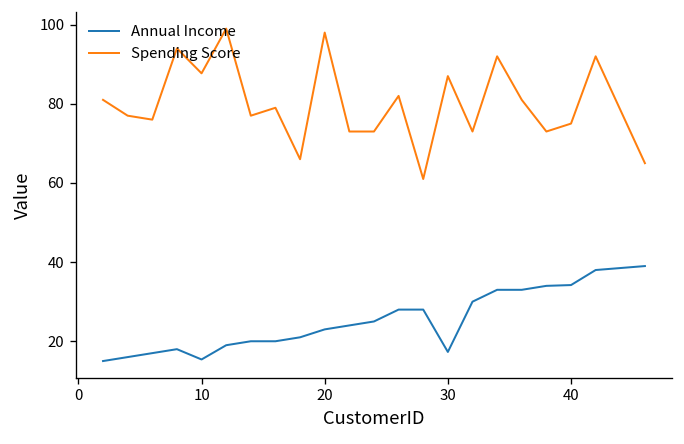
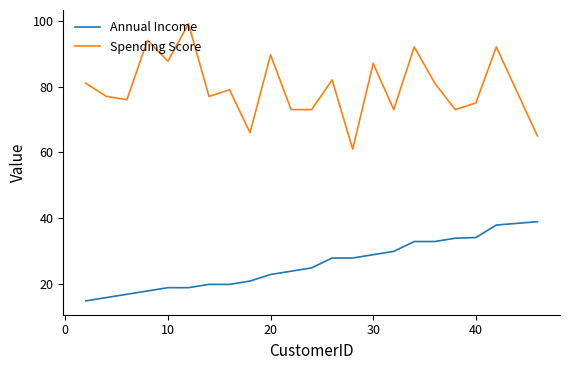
Annual Income, 10: 15 -> 19
Spending Score, 20: 98 -> 90
Annual Income, 30: 17 -> 29
